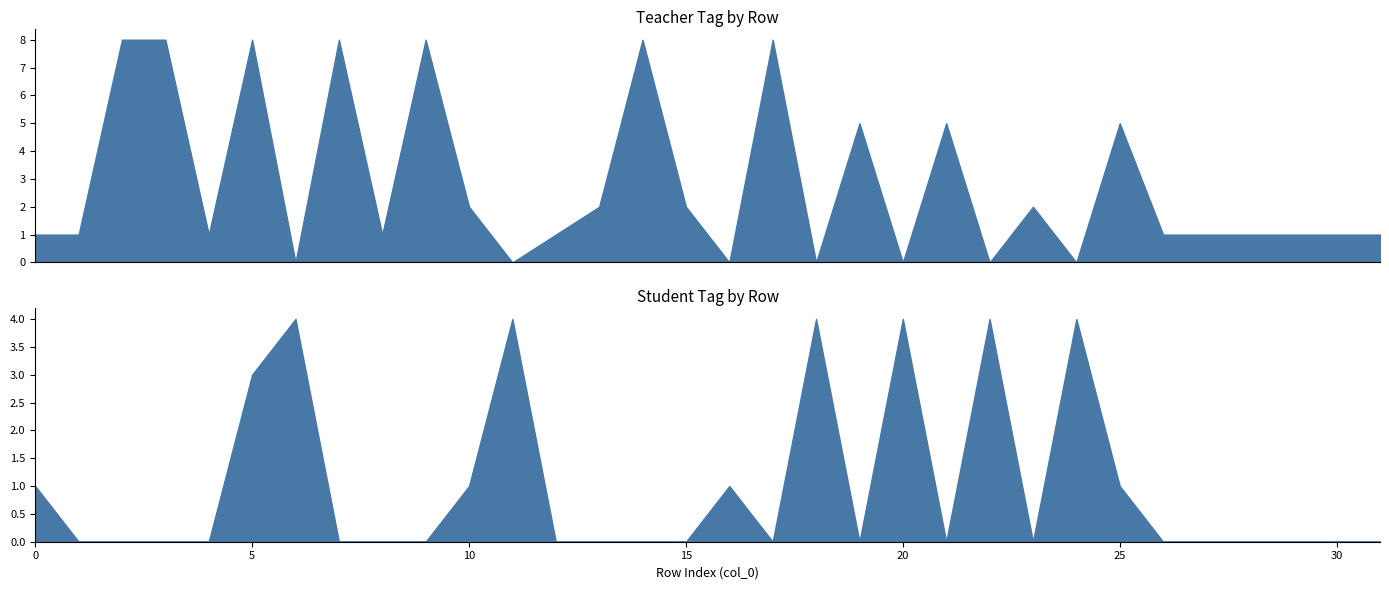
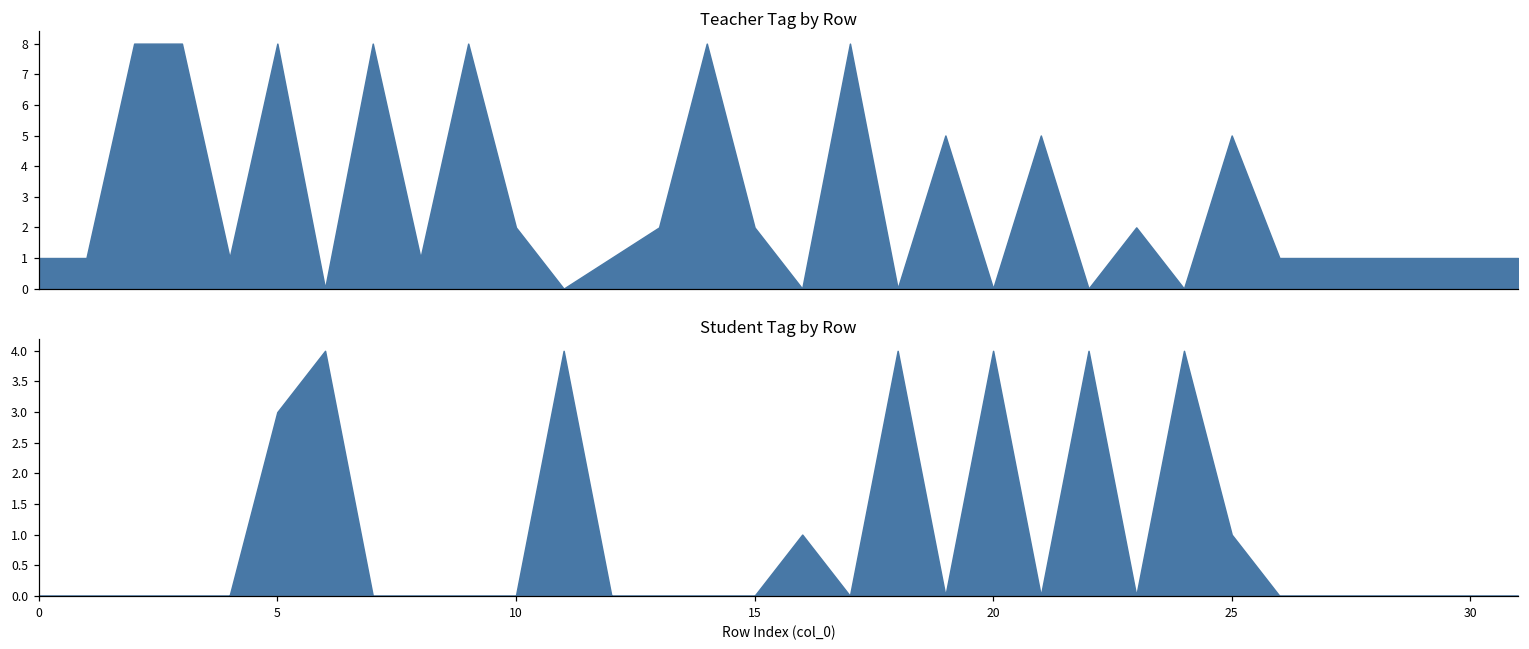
Student Tag by Row, 0: 1 -> 0
Student Tag by Row, 10: 1 -> 0
